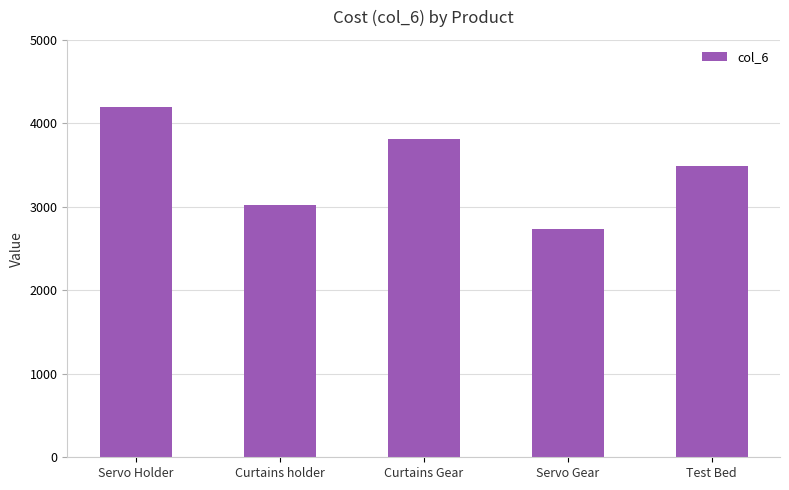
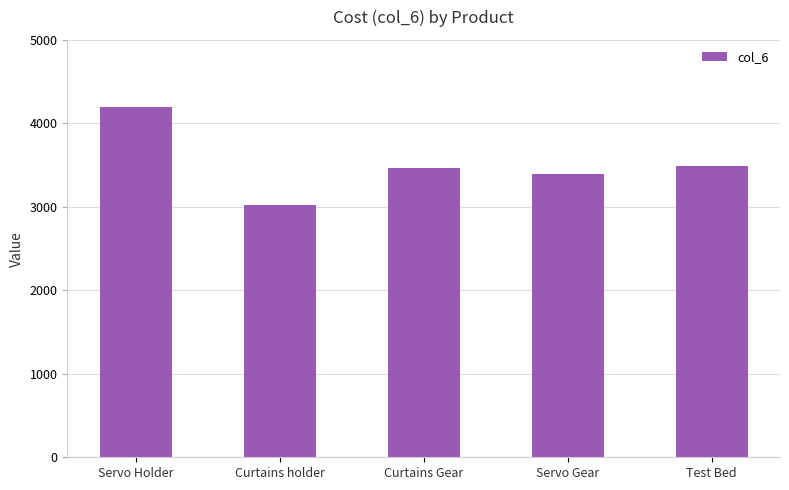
Curtains Gear: 3800 -> 3500
Servo Gear: 2700 -> 3400
